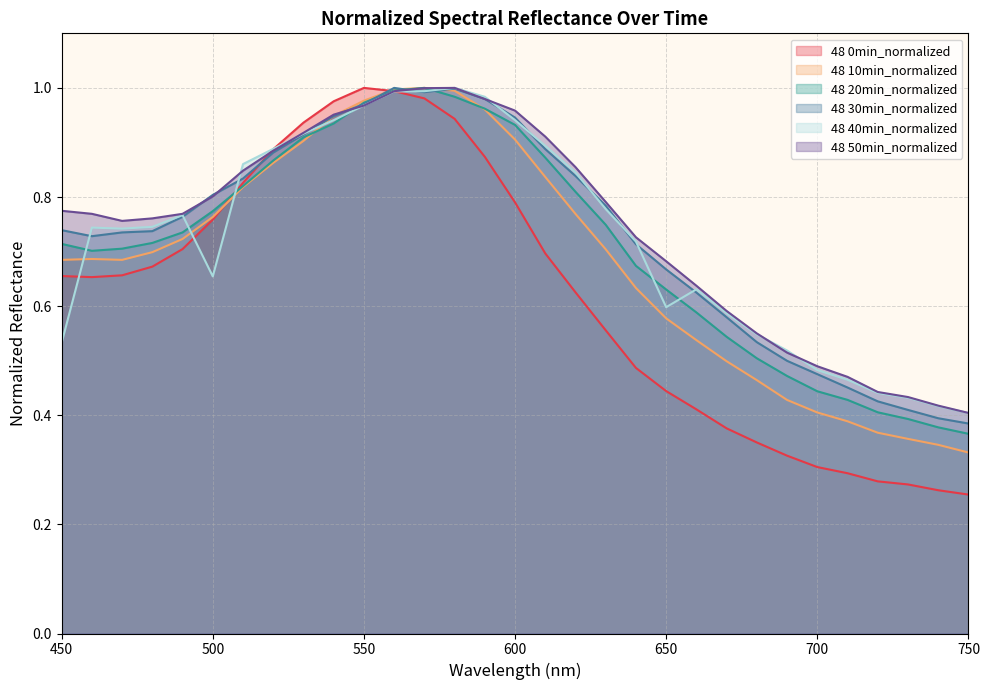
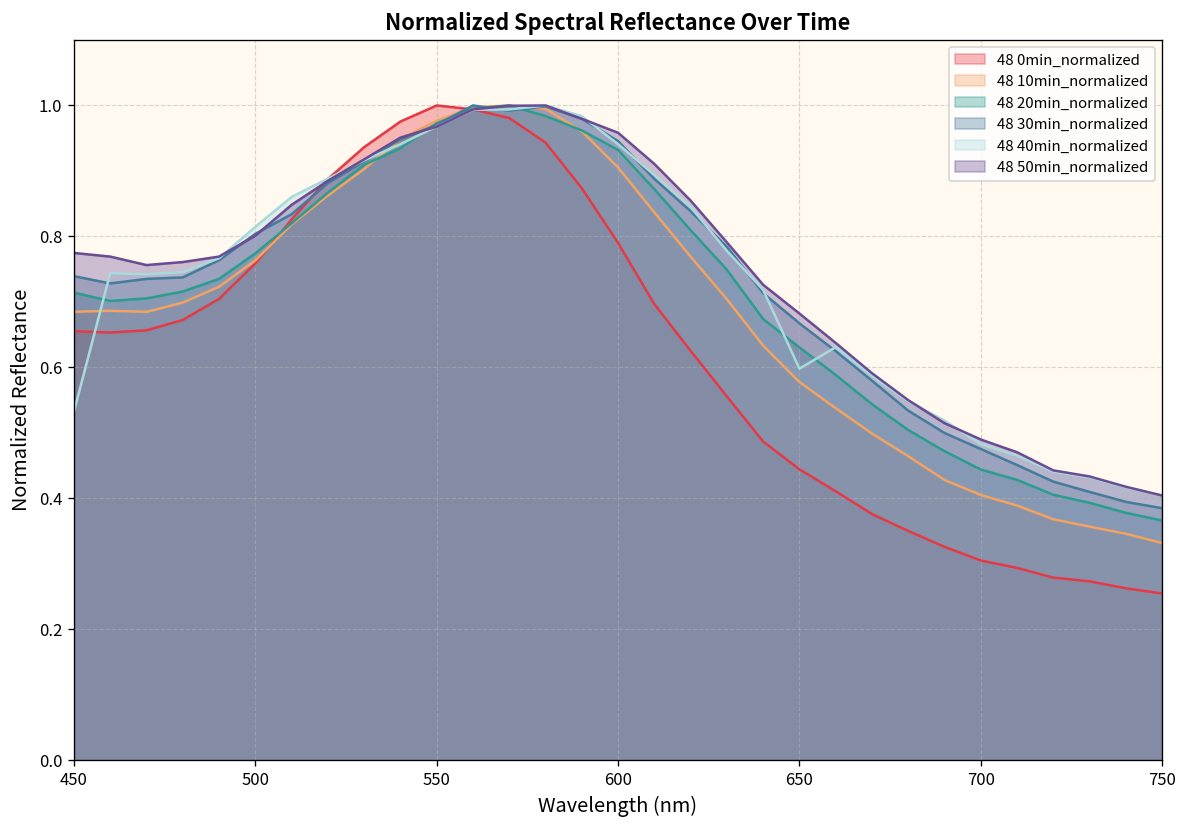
48 40min_normalized, 500: 0.65 -> 0.81
